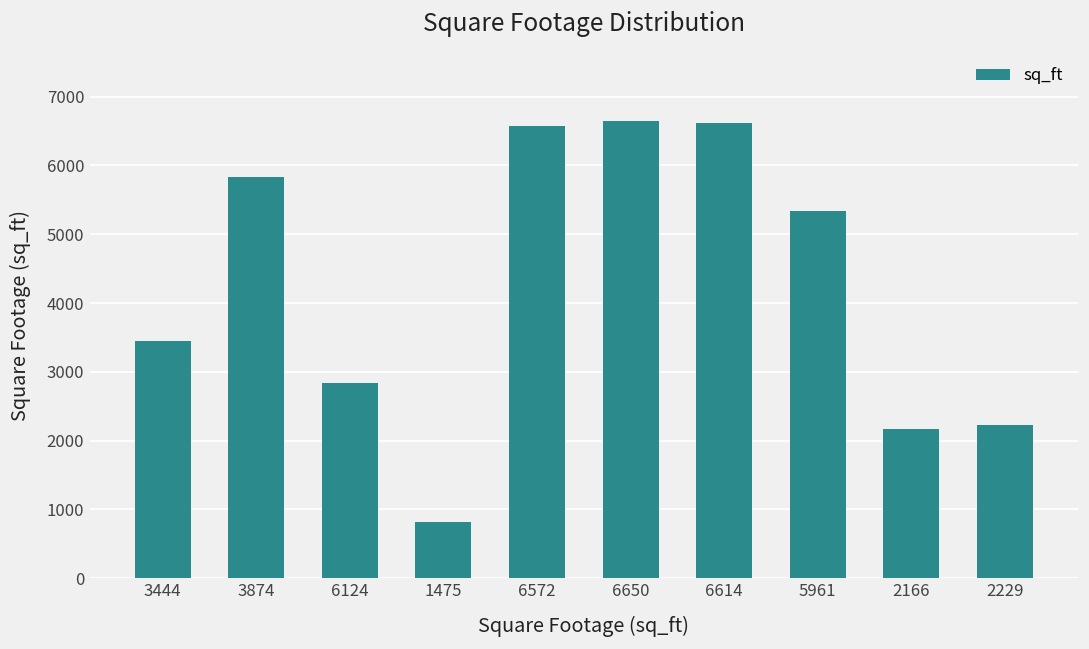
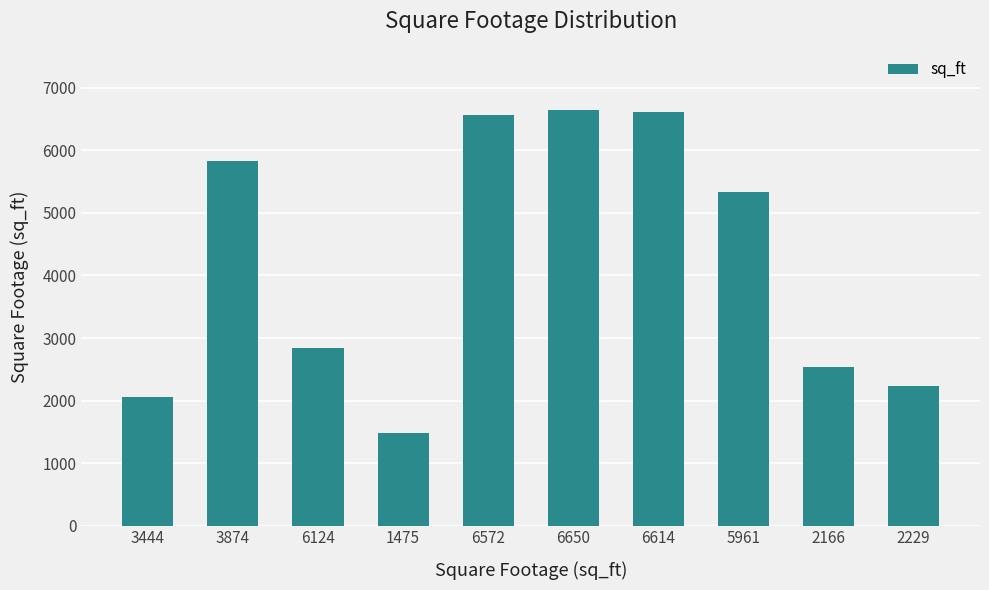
3444: 3400 -> 2100
1475: 800 -> 1500
2166: 2200 -> 2500
